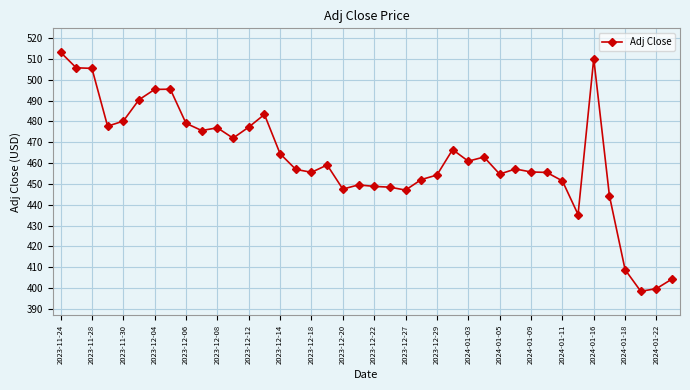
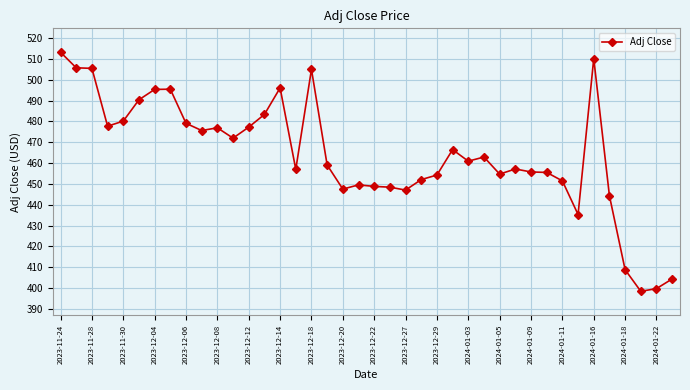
2023-12-14: 465 -> 496
2023-12-18: 456 -> 505
